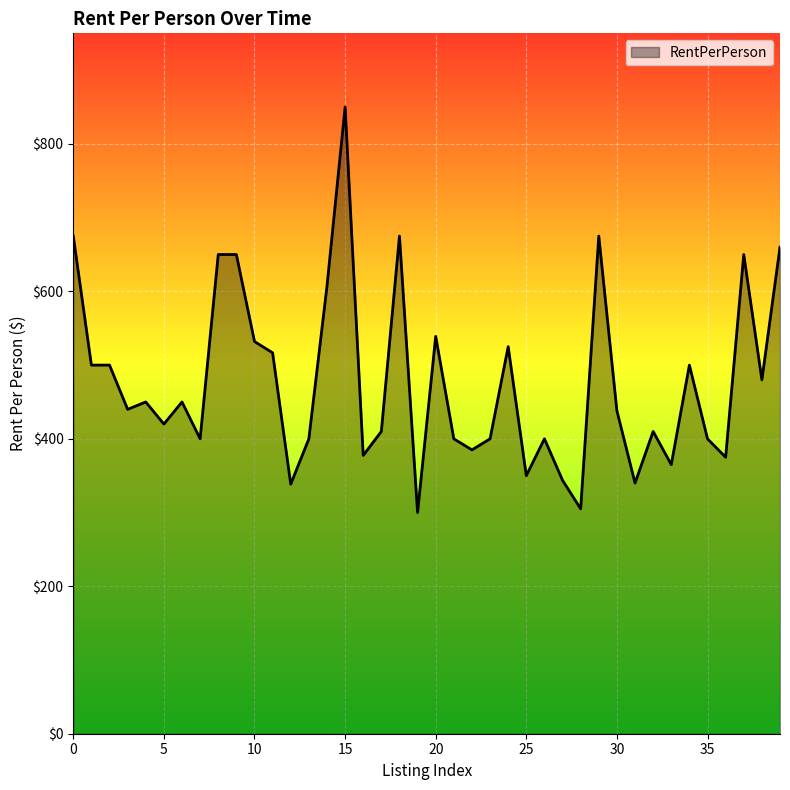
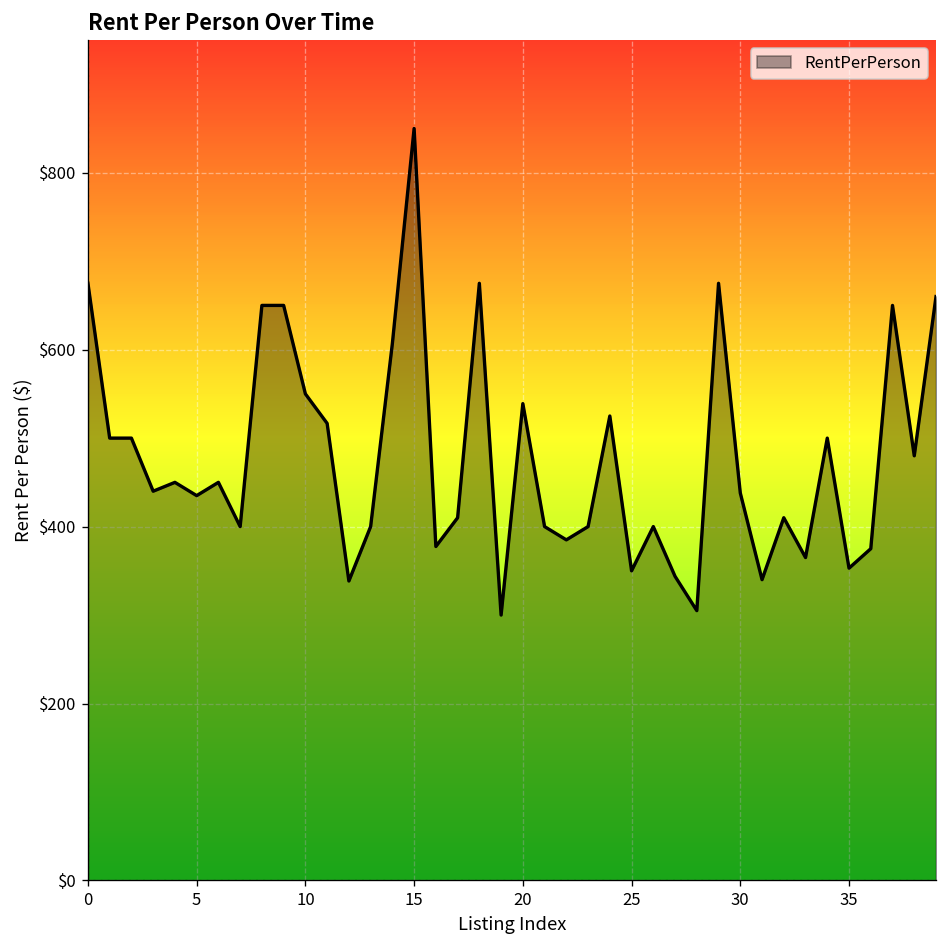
5: $420 -> $440
10: $530 -> $550
35: $400 -> $350
